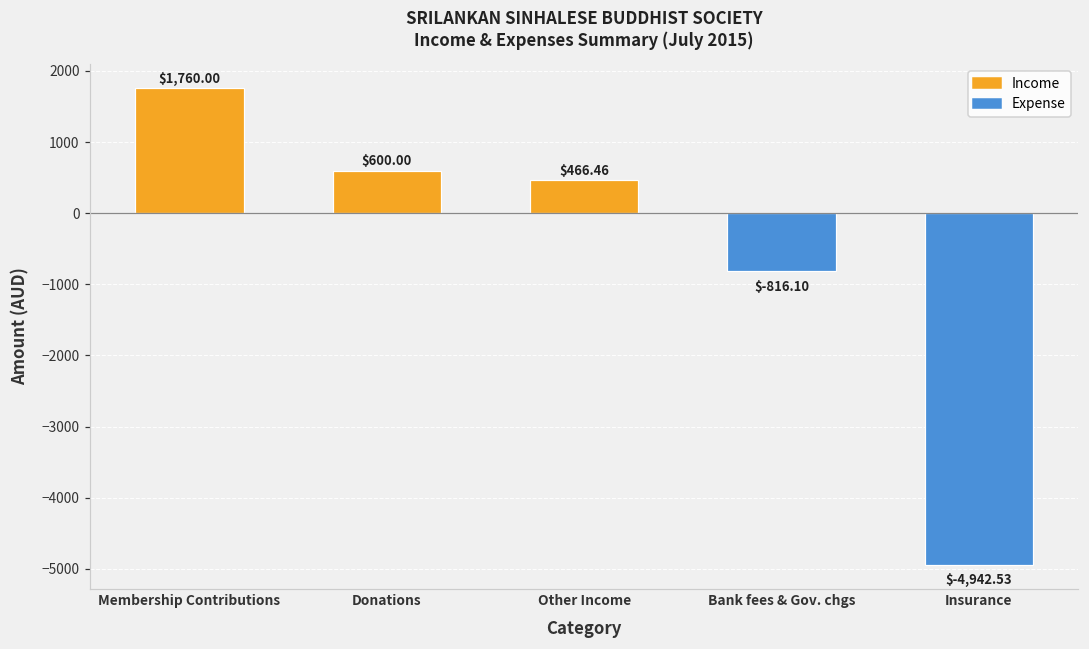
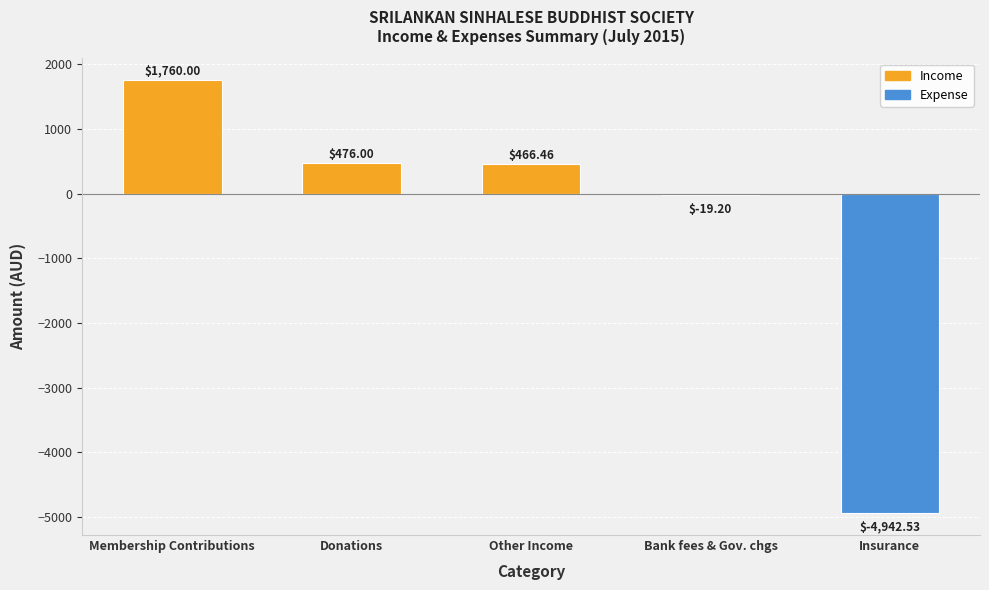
Donations: $600.00 -> $476.00
Bank fees & Gov. chgs: $-816.10 -> $-19.20
